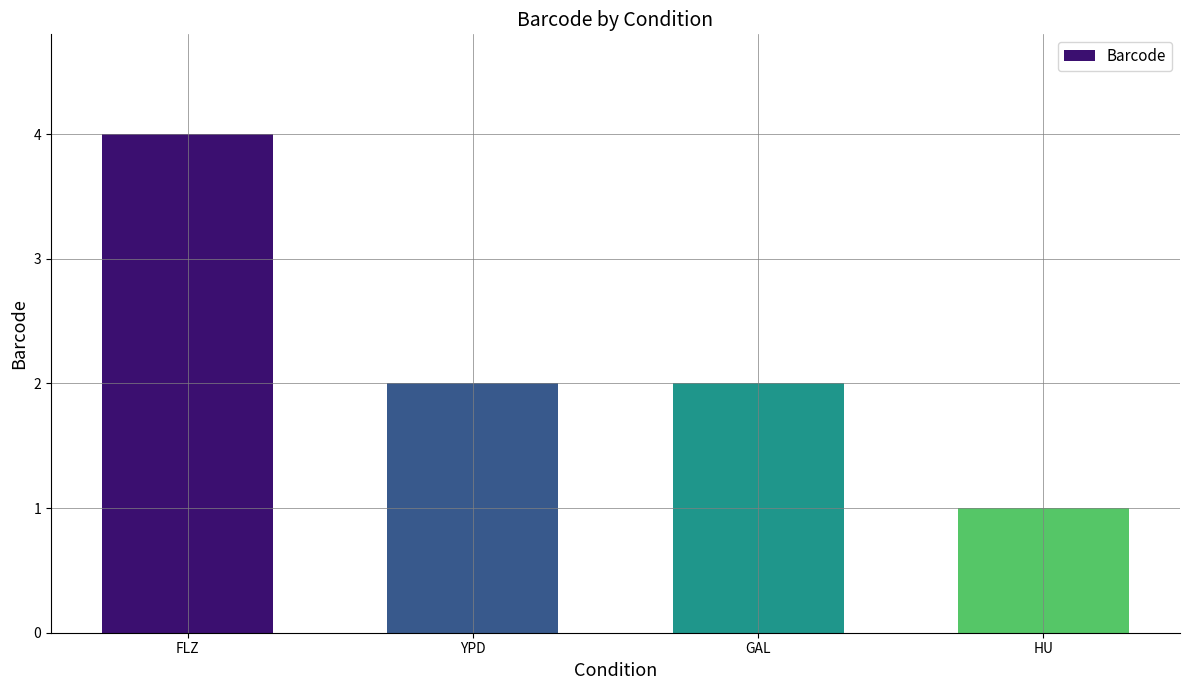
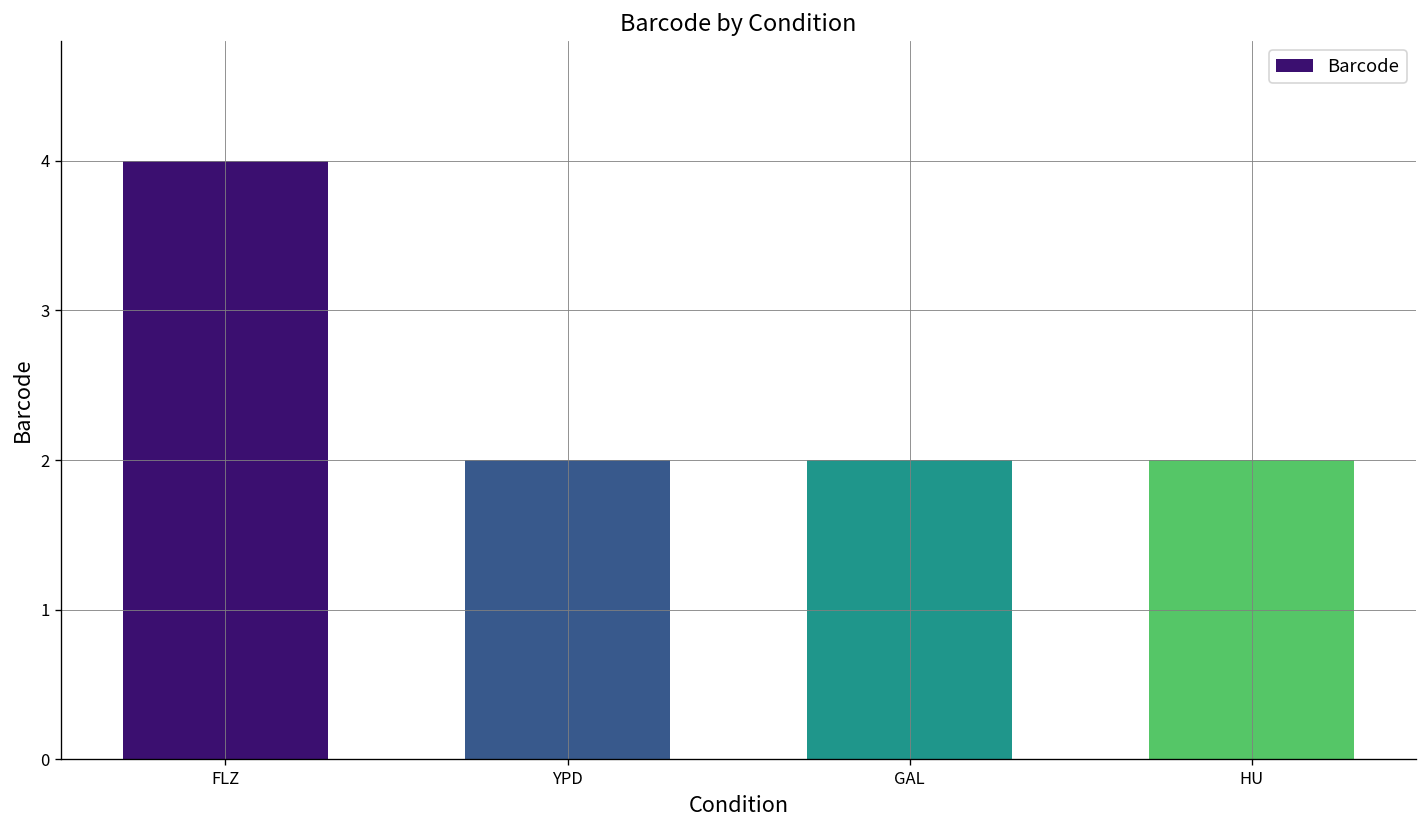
HU: 1 -> 2
